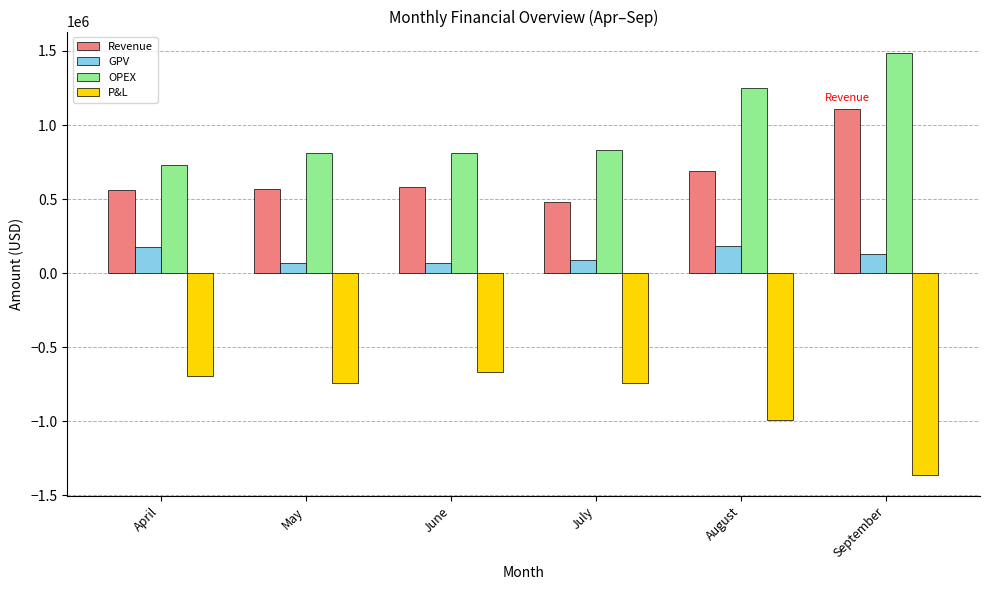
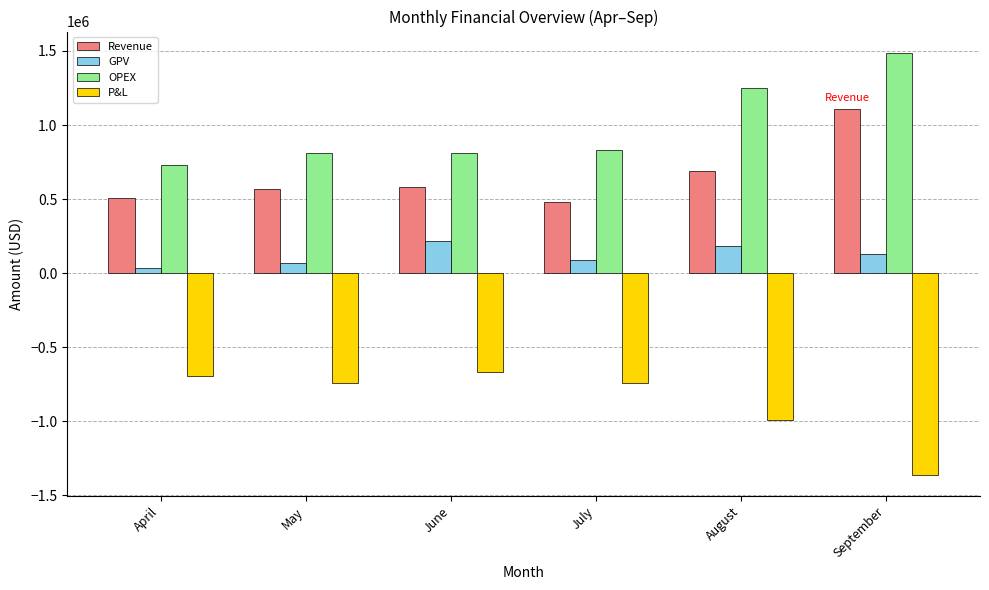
Revenue, April: 560000 -> 500000
GPV, April: 180000 -> 30000
GPV, June: 70000 -> 220000
